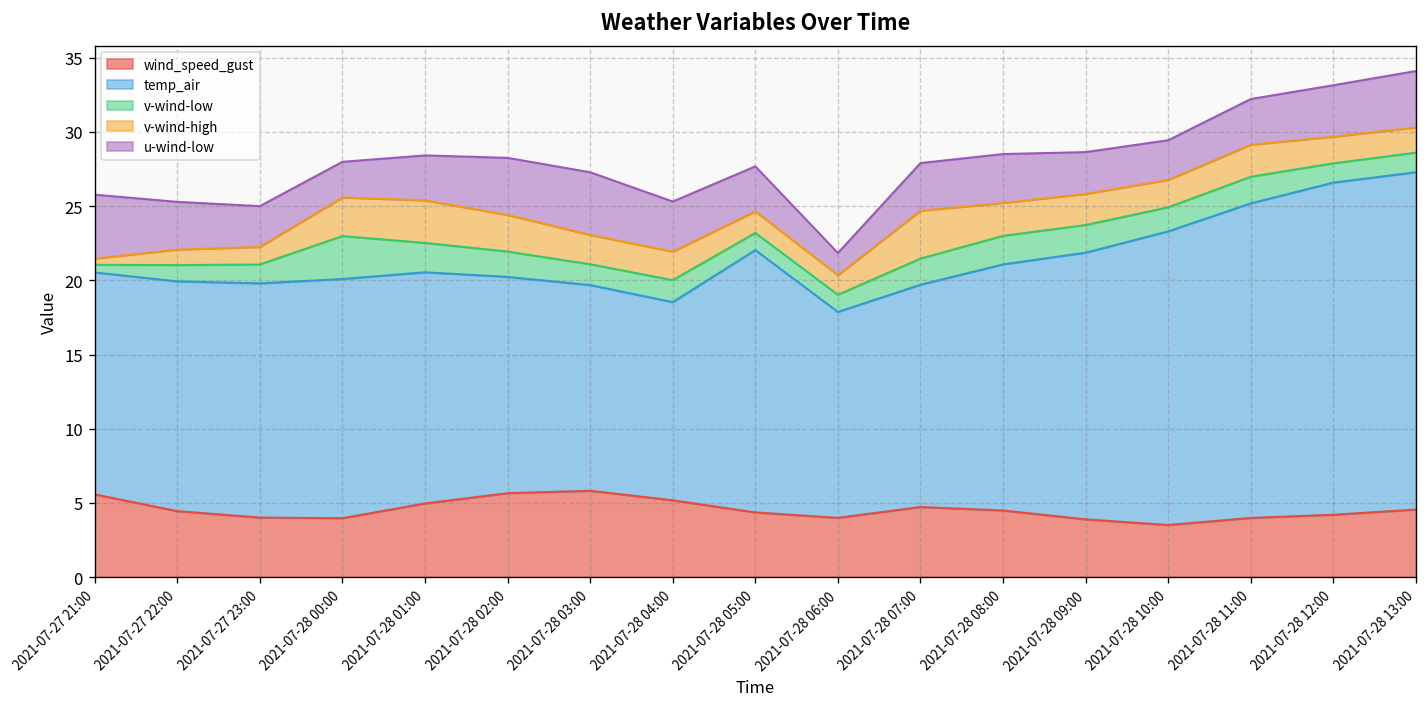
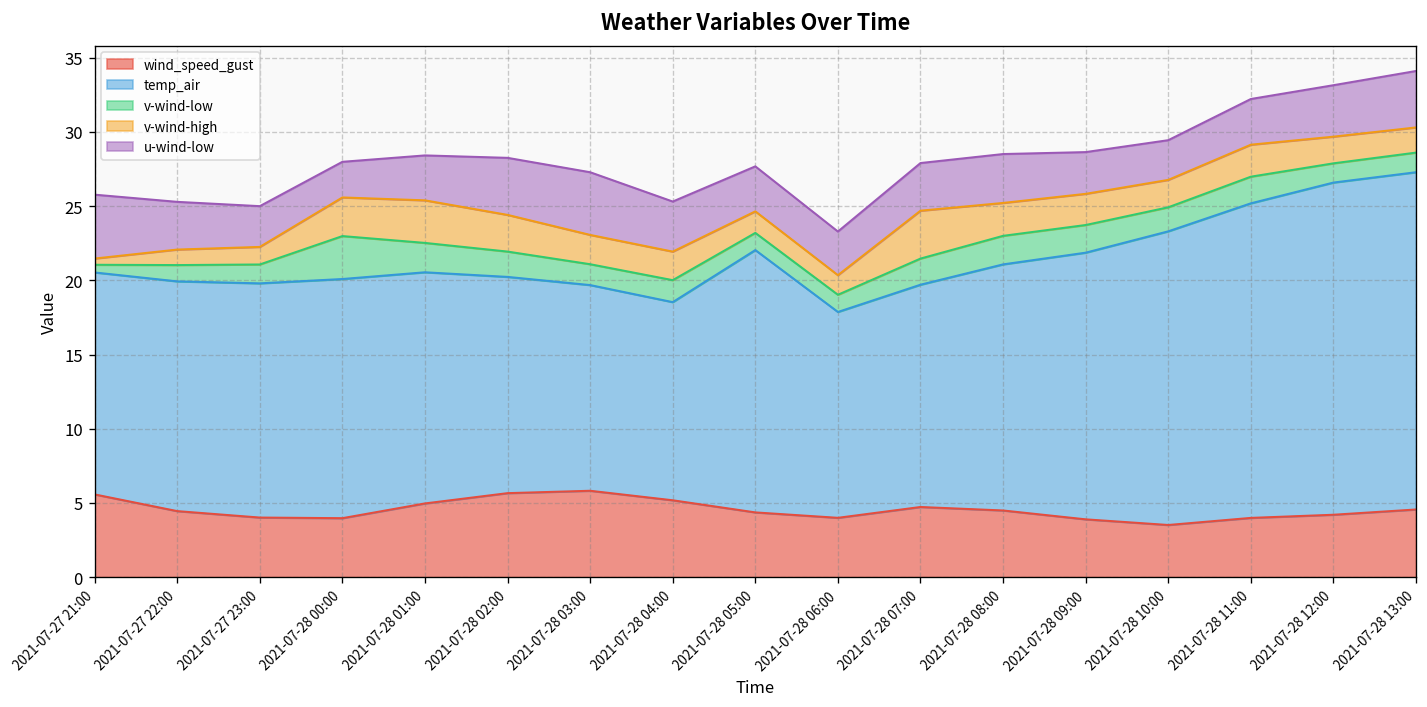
u-wind-low, 2021-07-28 06:00: 1.5 -> 2.9
